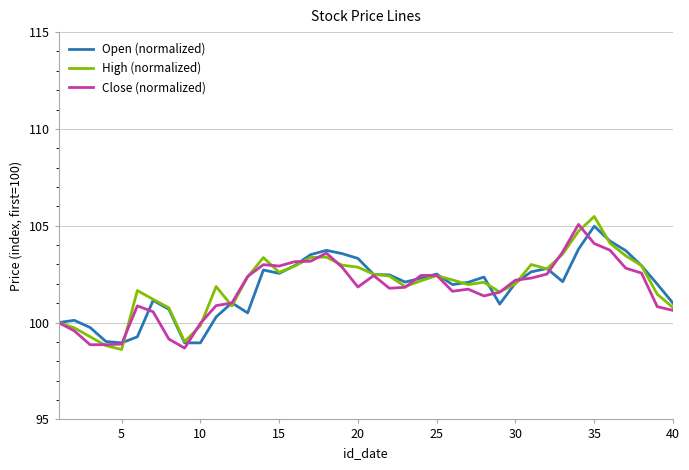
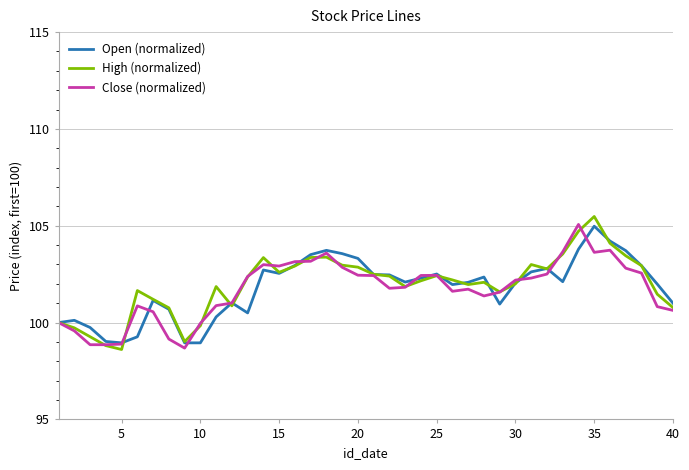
Close (normalized), 20: 101.8 -> 102.4
Close (normalized), 35: 104.1 -> 103.6
